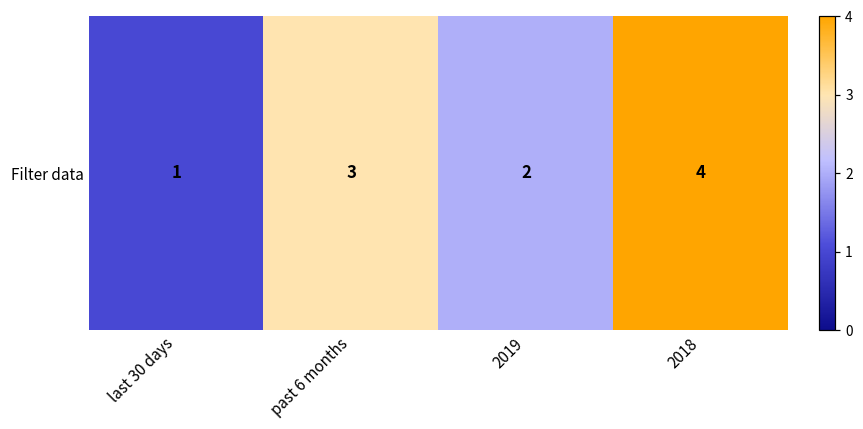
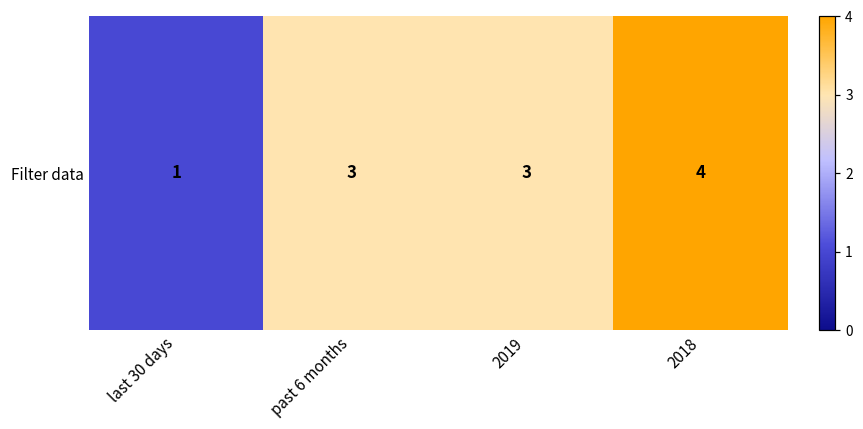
Filter data, 2019: 2 -> 3
